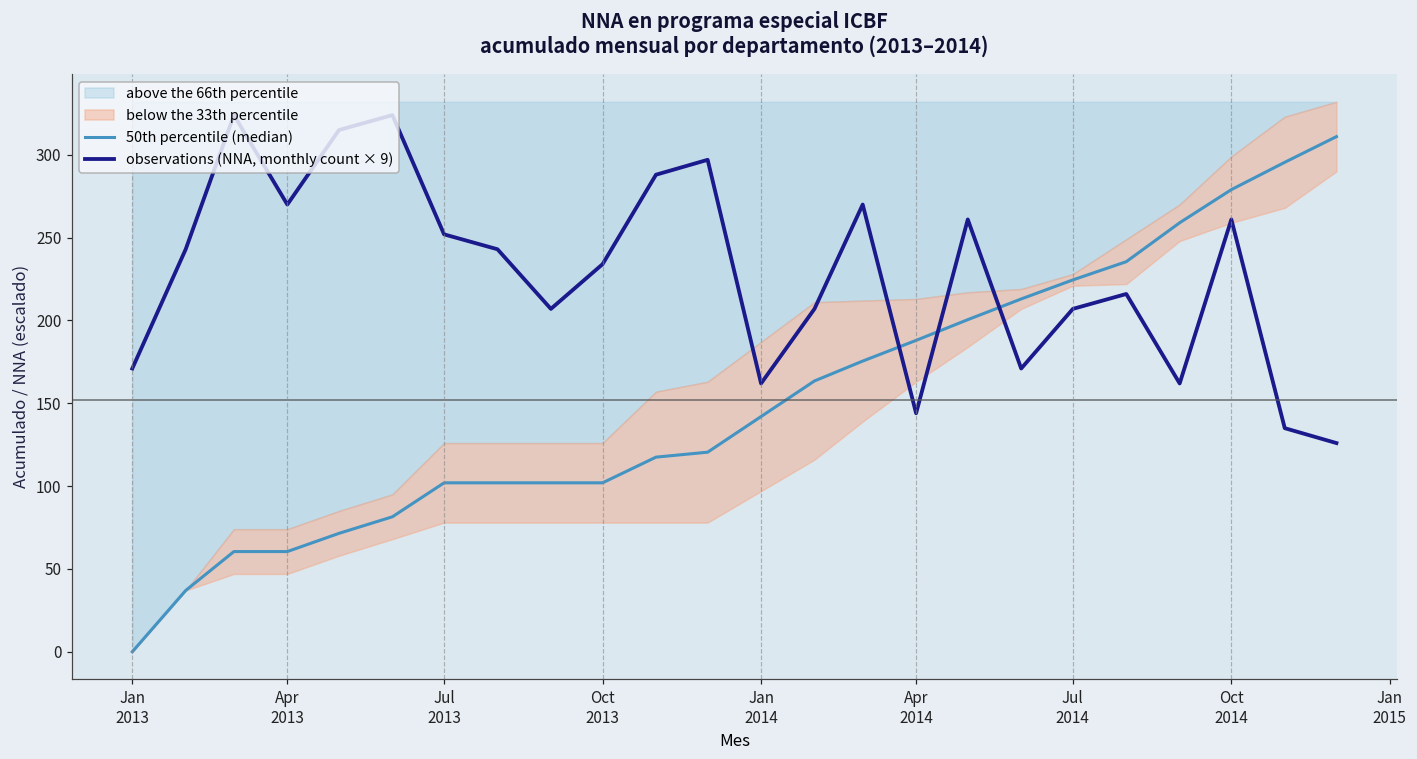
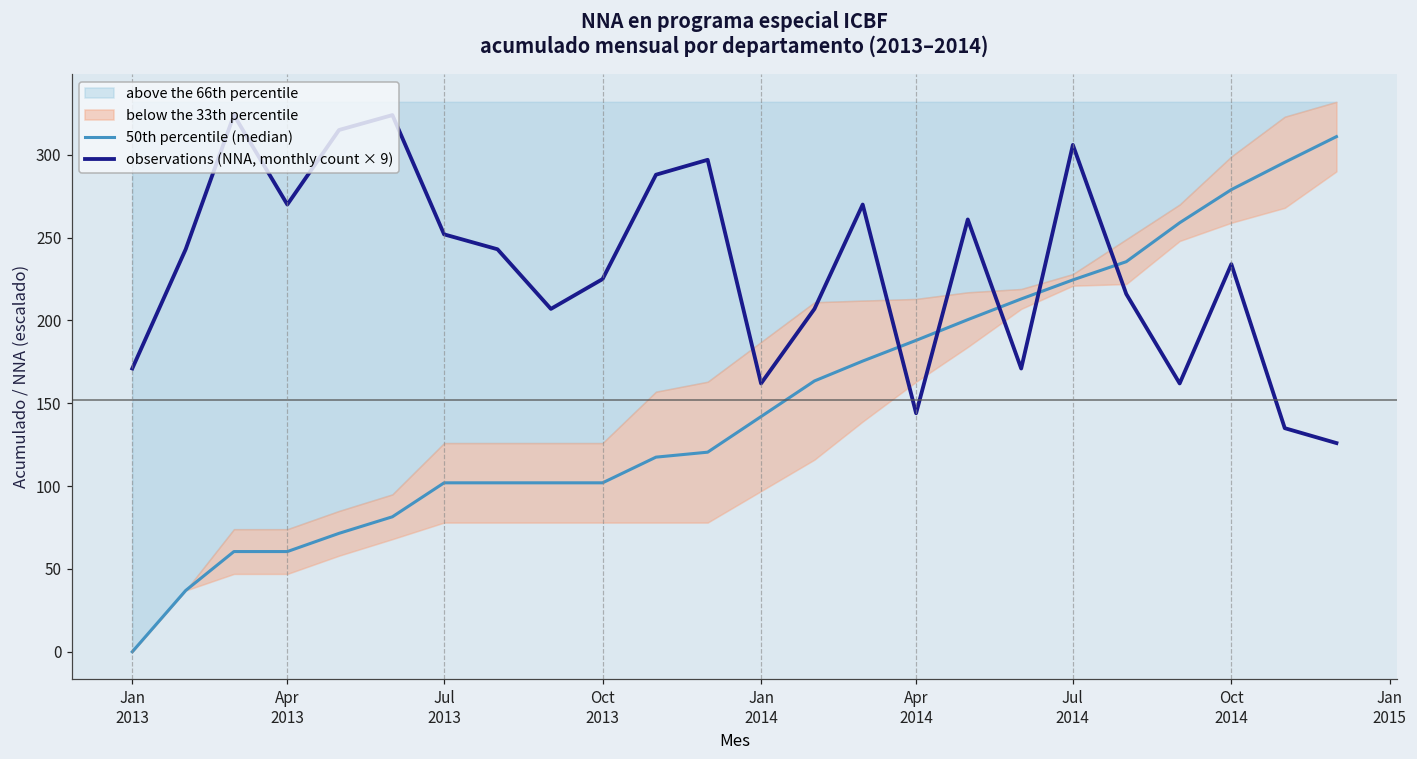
observations (NNA, monthly count × 9), Oct 2013: 234 -> 225
observations (NNA, monthly count × 9), Jul 2014: 207 -> 306
observations (NNA, monthly count × 9), Oct 2014: 261 -> 234
